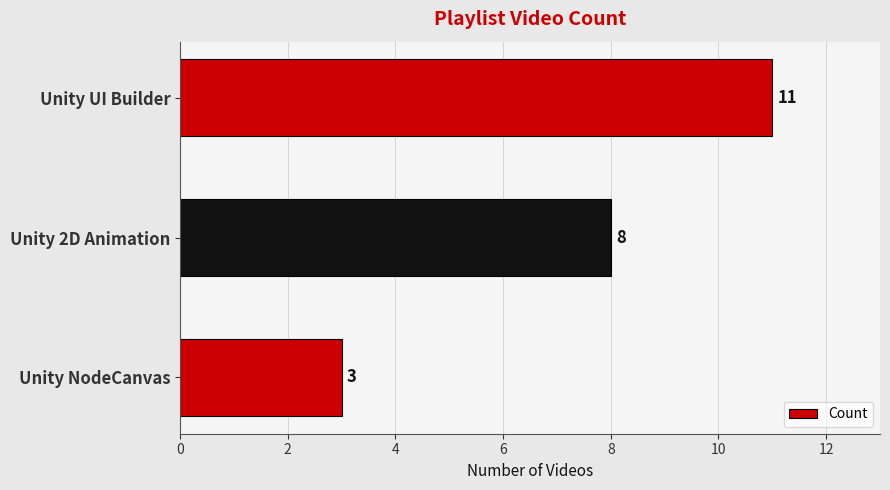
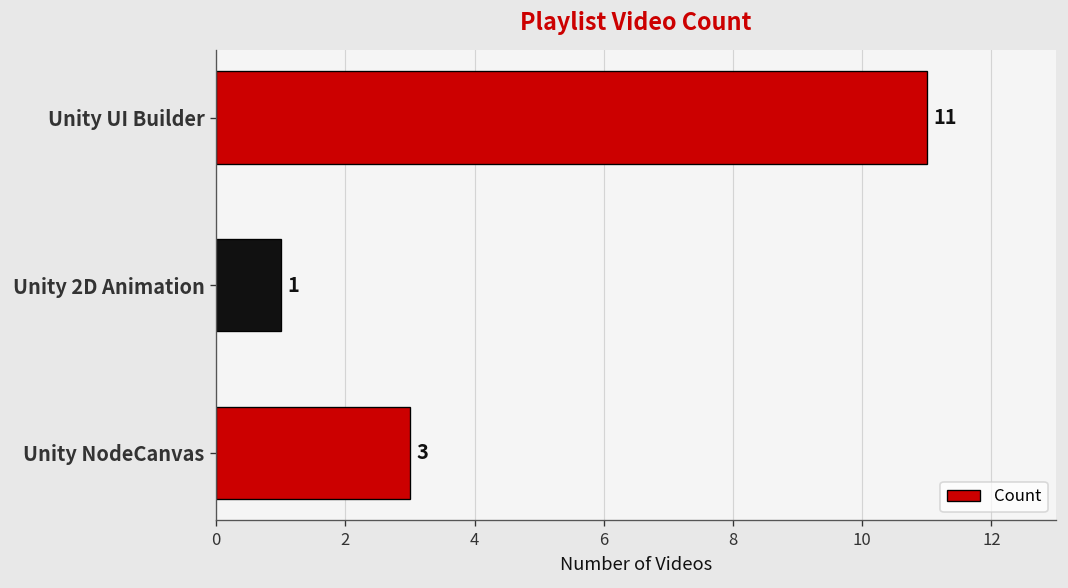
Unity 2D Animation: 8 -> 1
